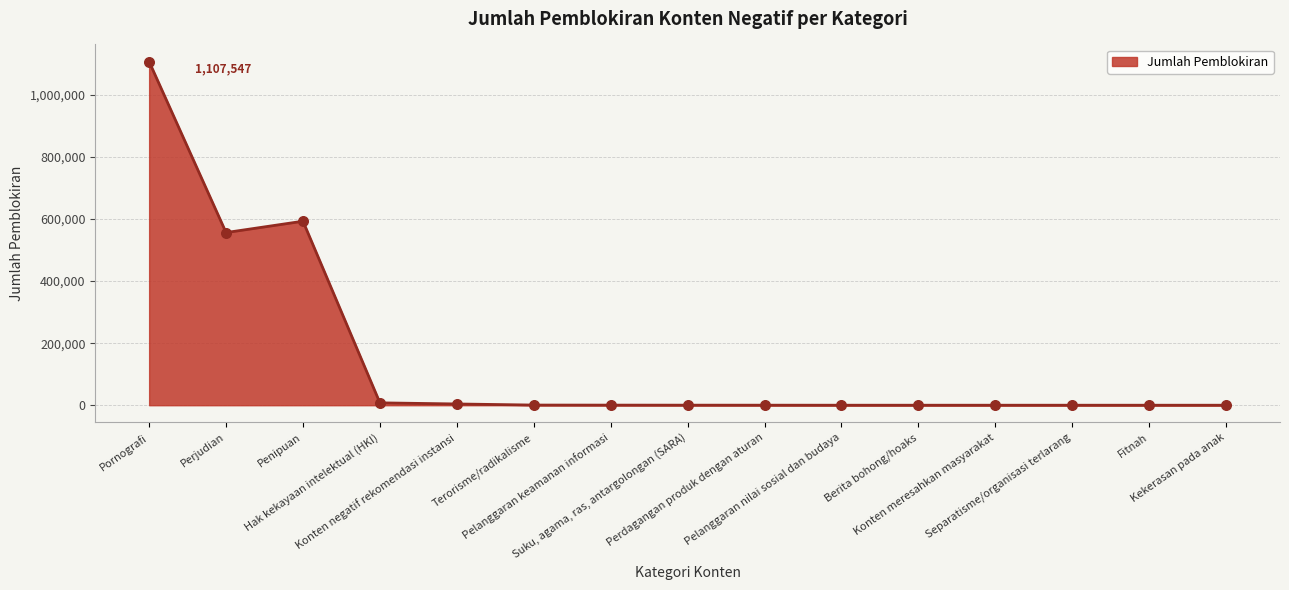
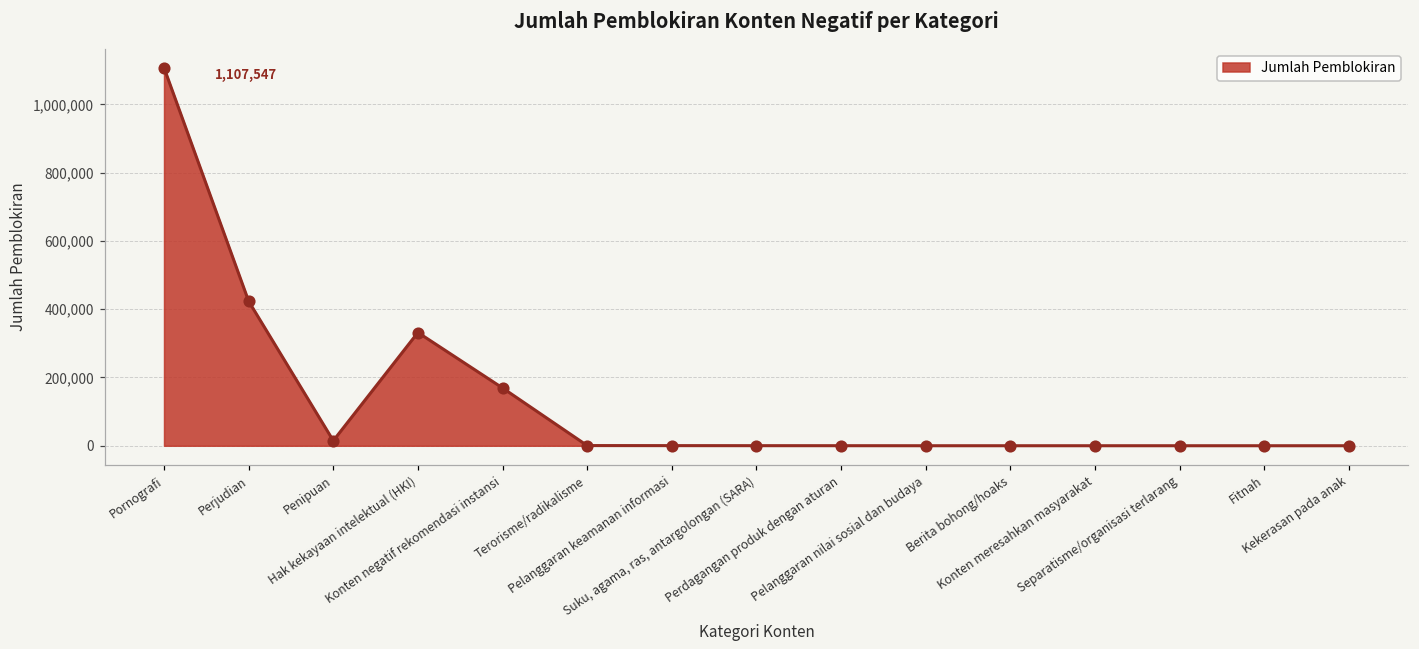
Perjudian: 560,000 -> 420,000
Penipuan: 590,000 -> 10,000
Hak kekayaan intelektual (HKI): 10,000 -> 330,000
Konten negatif rekomendasi instansi: 0 -> 170,000
